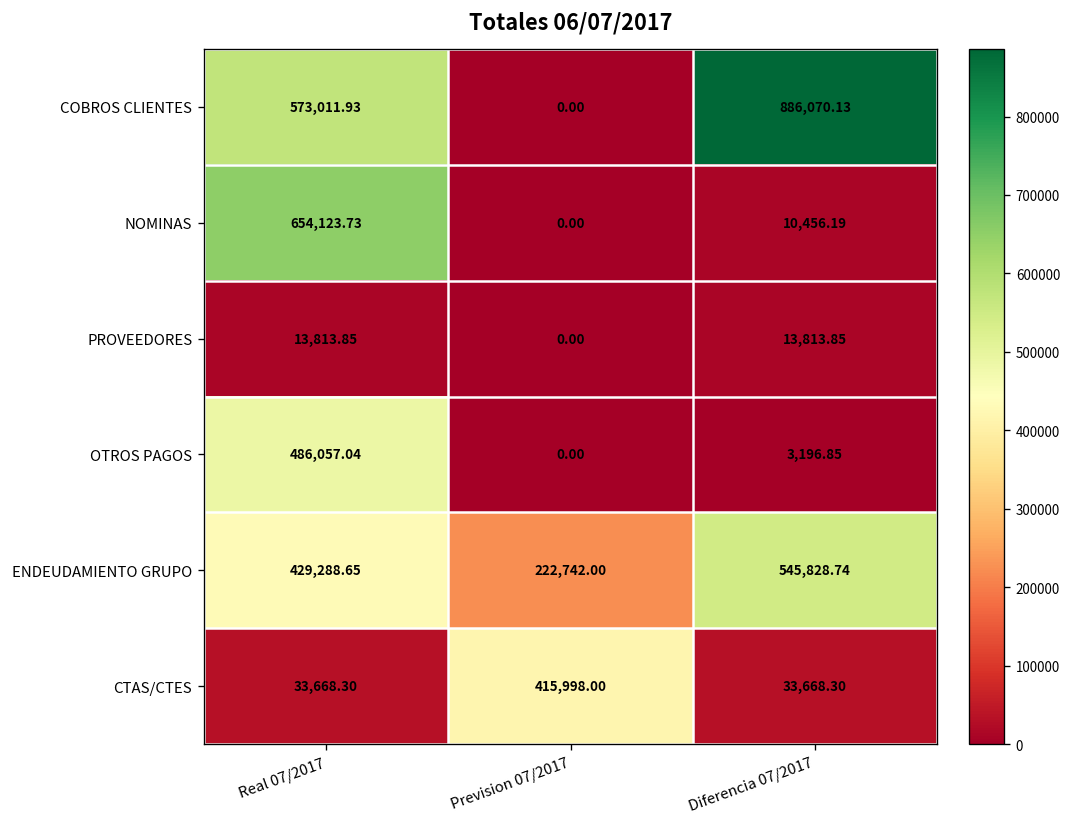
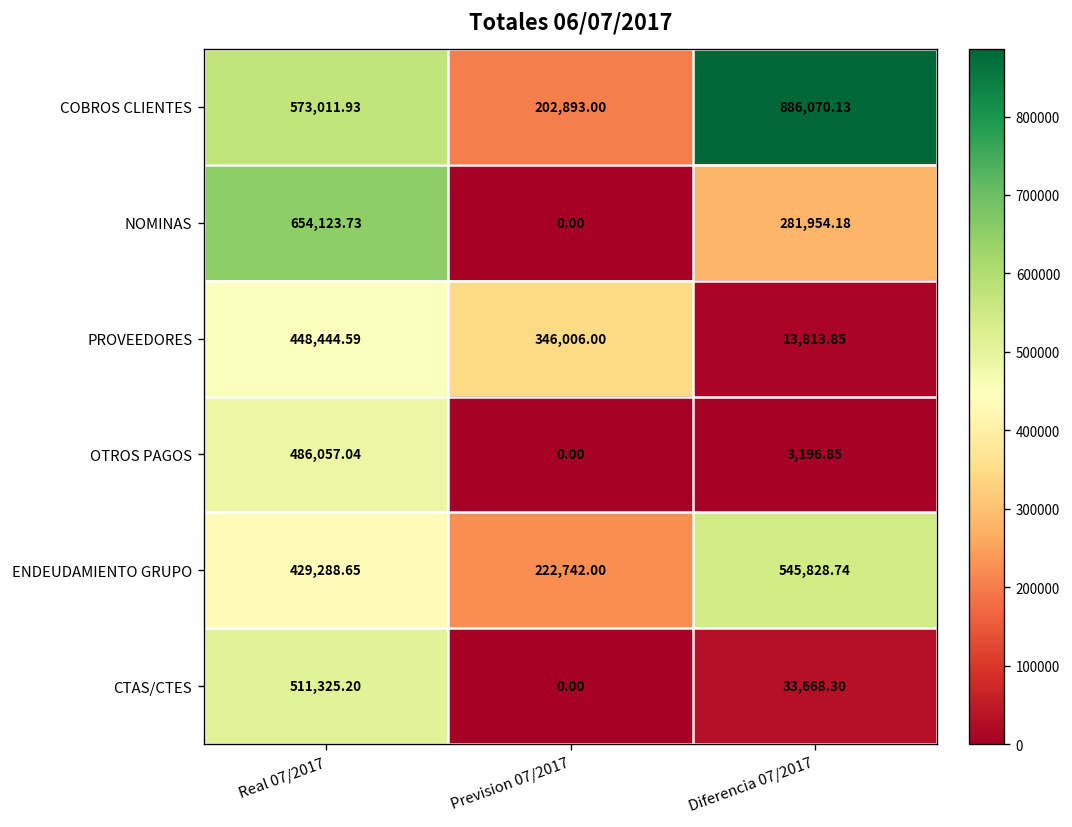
COBROS CLIENTES, Prevision 07/2017: 0.00 -> 202,893.00
NOMINAS, Diferencia 07/2017: 10,456.19 -> 281,954.18
PROVEEDORES, Real 07/2017: 13,813.85 -> 448,444.59
PROVEEDORES, Prevision 07/2017: 0.00 -> 346,006.00
CTAS/CTES, Real 07/2017: 33,668.30 -> 511,325.20
CTAS/CTES, Prevision 07/2017: 415,998.00 -> 0.00
